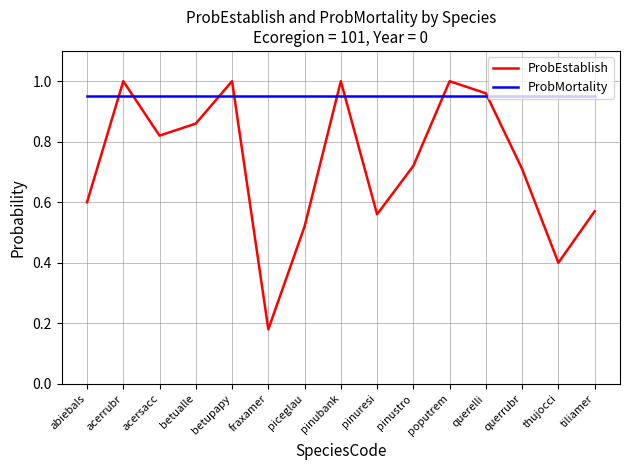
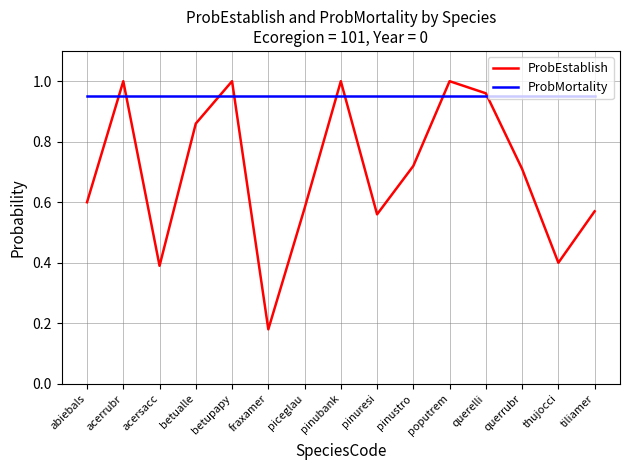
ProbEstablish, acersacc: 0.82 -> 0.39
ProbEstablish, piceglau: 0.52 -> 0.58
